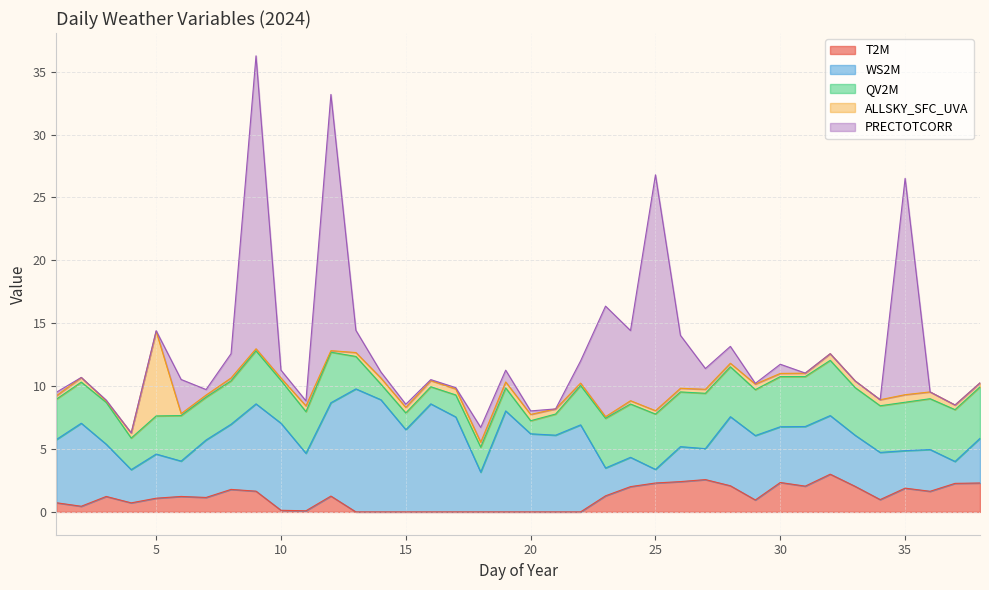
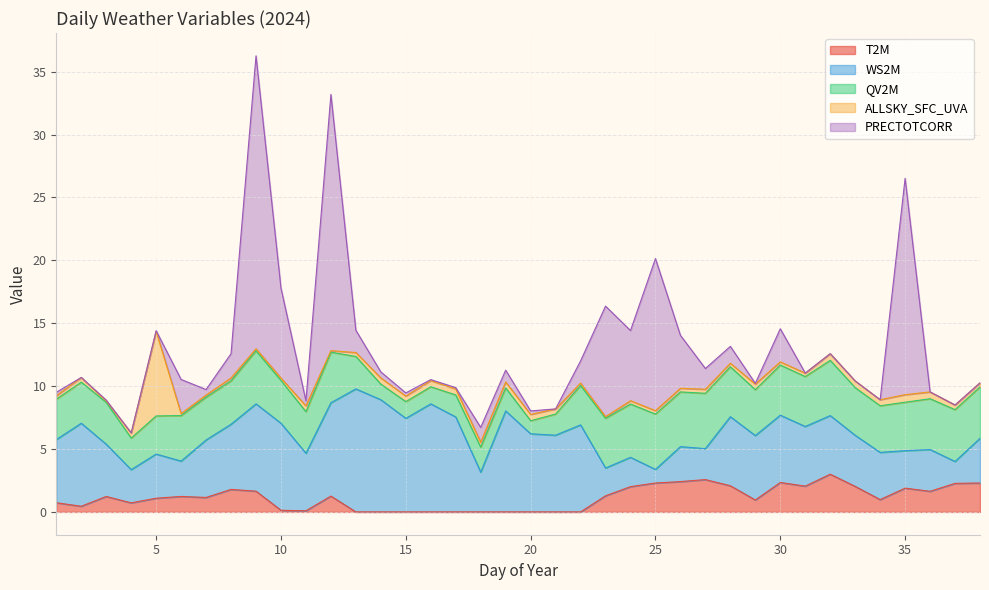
PRECTOTCORR, 10: 0.6 -> 7.2
WS2M, 15: 6.5 -> 7.4
PRECTOTCORR, 25: 18.8 -> 12.1
WS2M, 30: 4.4 -> 5.4
PRECTOTCORR, 30: 0.7 -> 2.6
